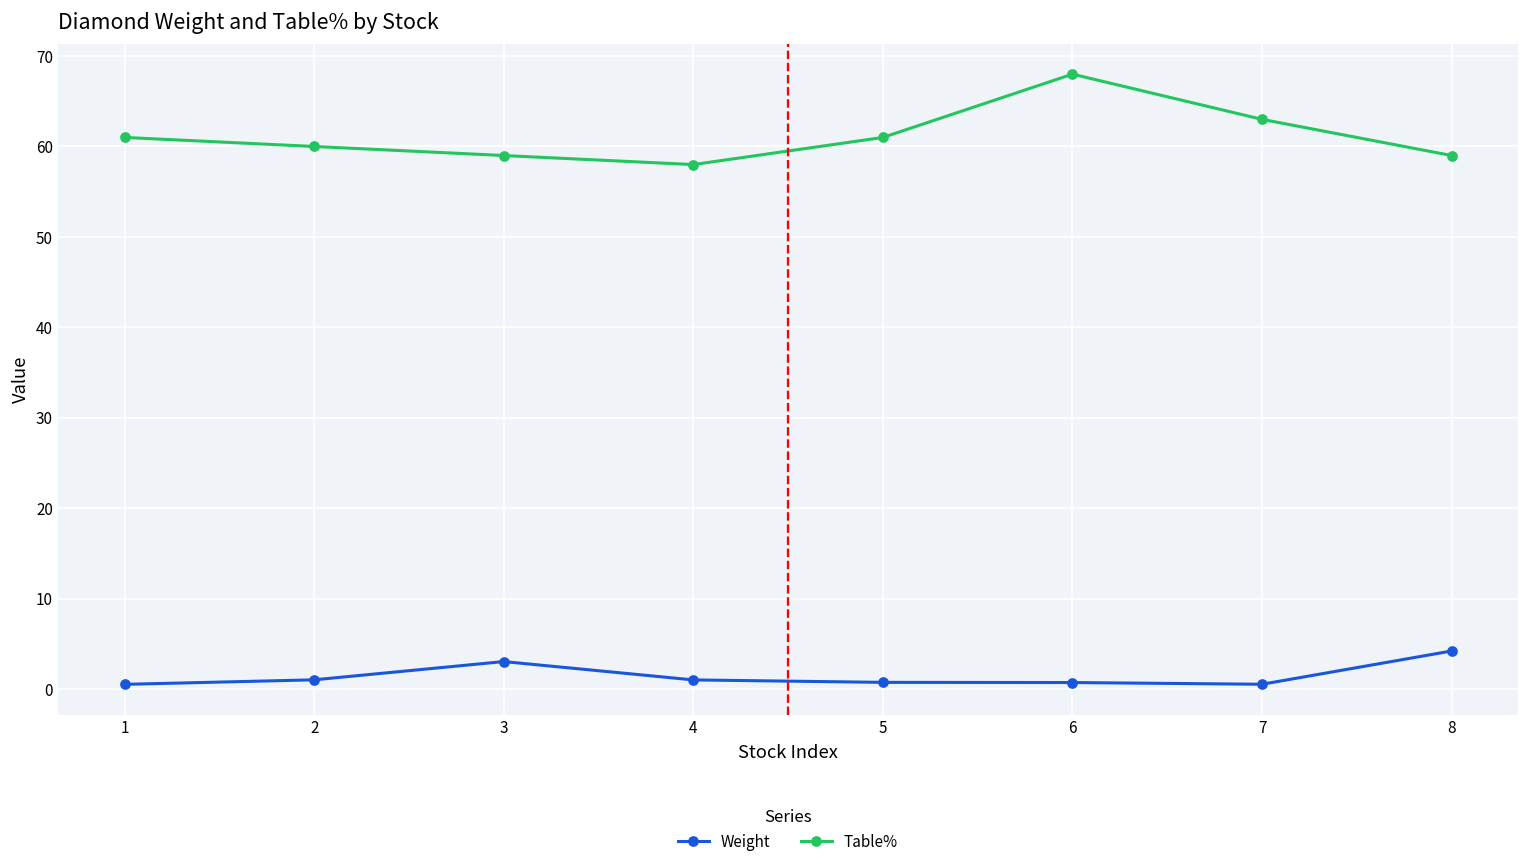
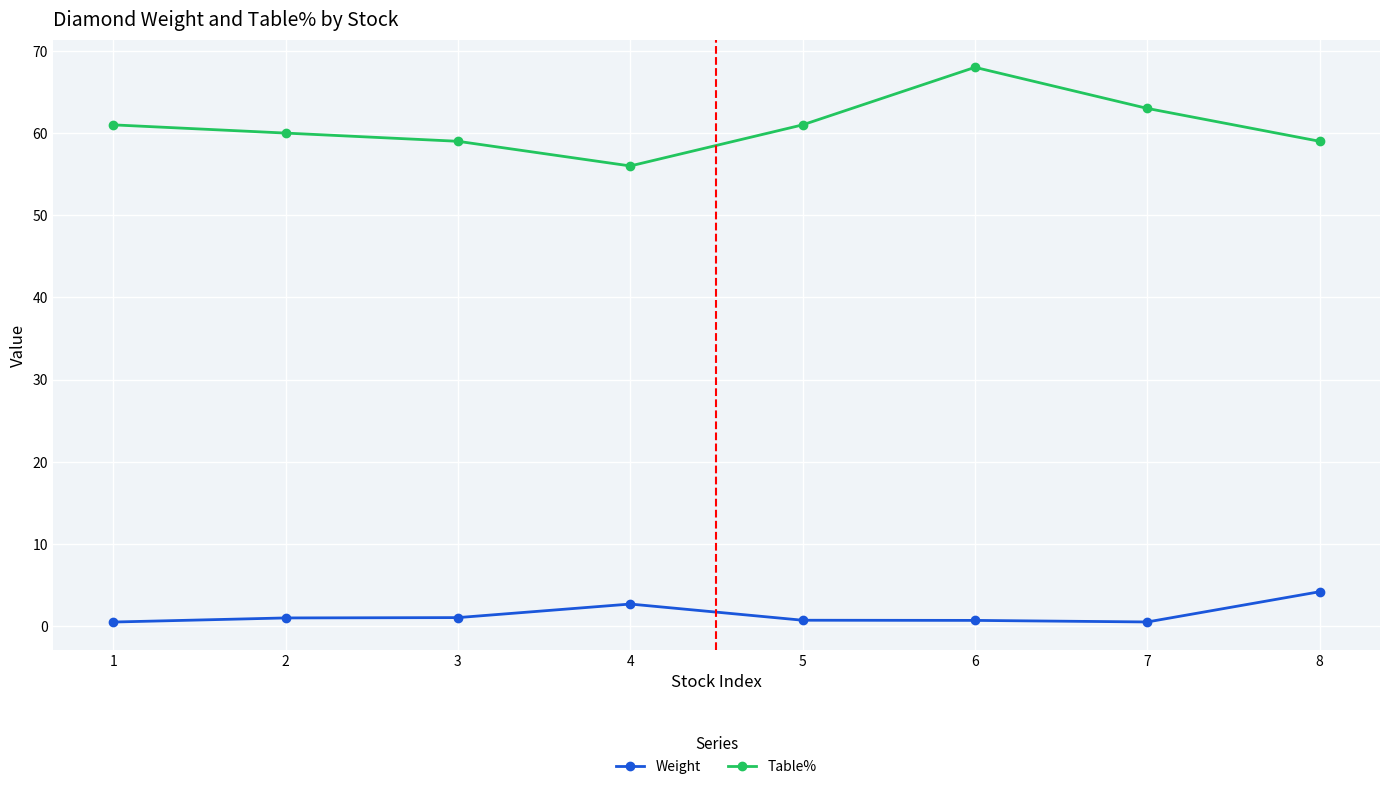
Weight, 3: 3 -> 1
Weight, 4: 1 -> 3
Table%, 4: 58 -> 56
